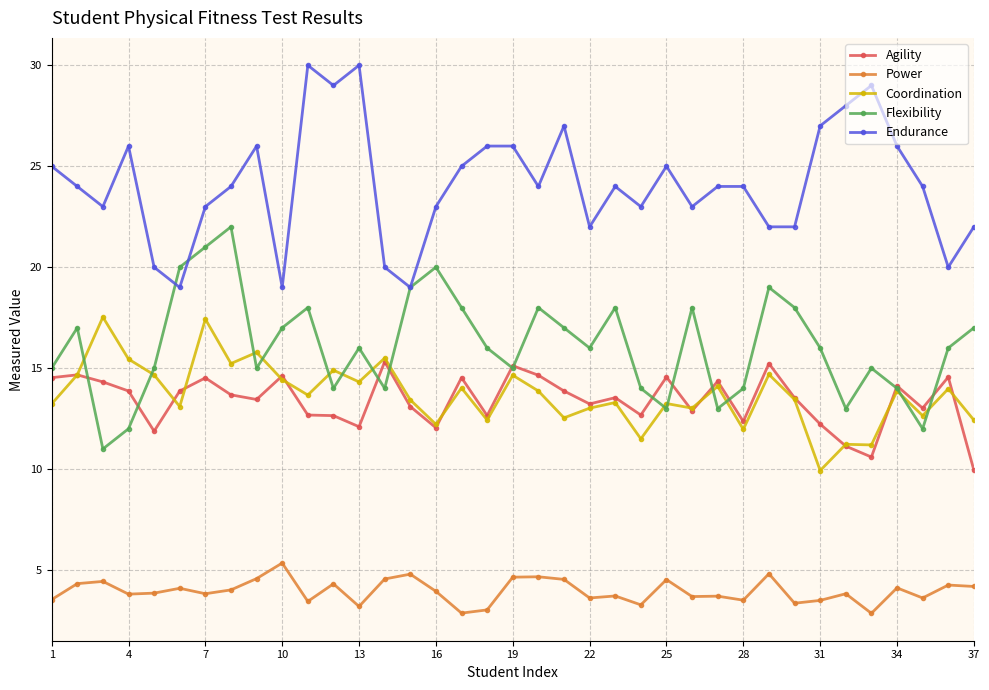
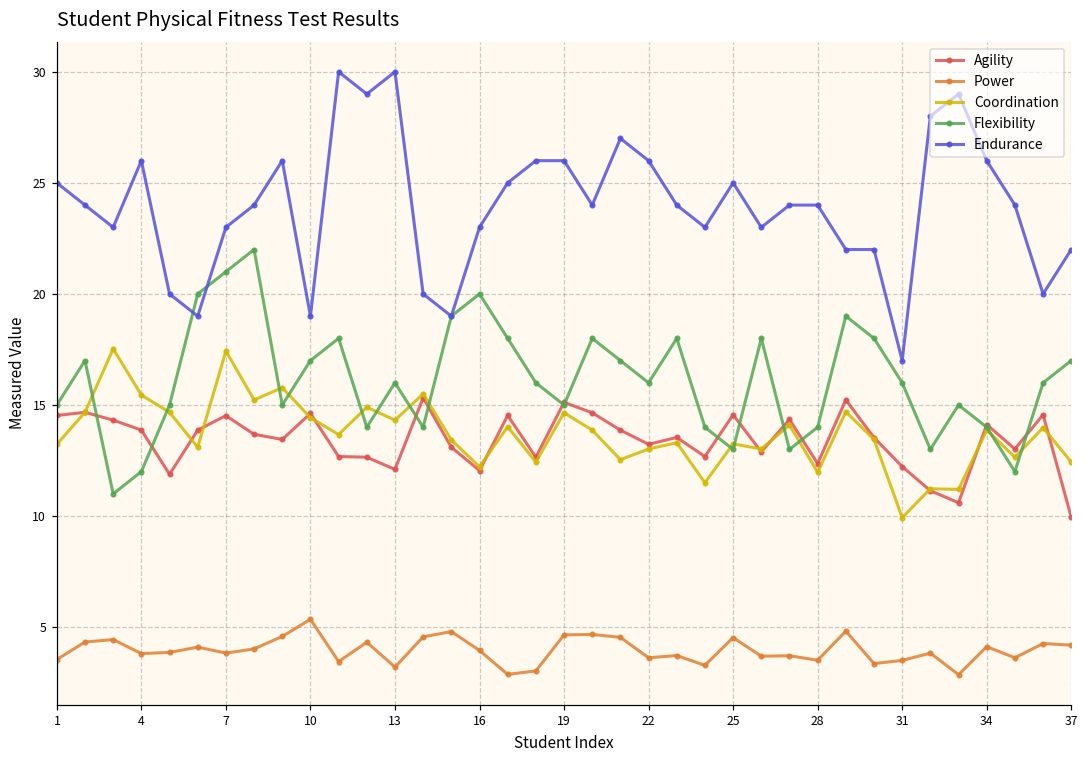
Endurance, 22: 22 -> 26
Endurance, 31: 27 -> 17
